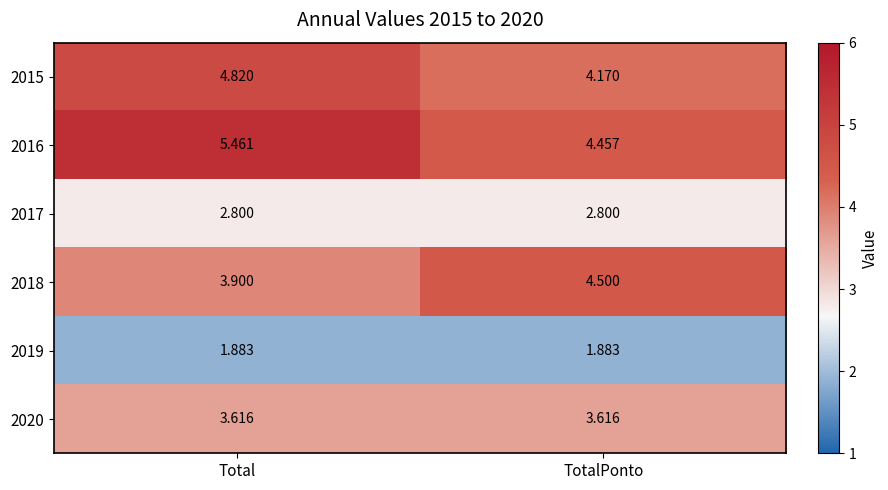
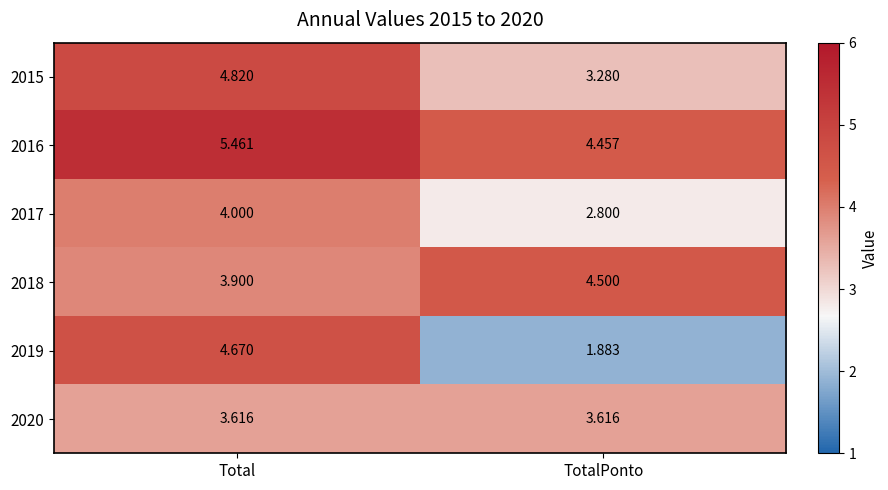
2015, TotalPonto: 4.170 -> 3.280
2017, Total: 2.800 -> 4.000
2019, Total: 1.883 -> 4.670
